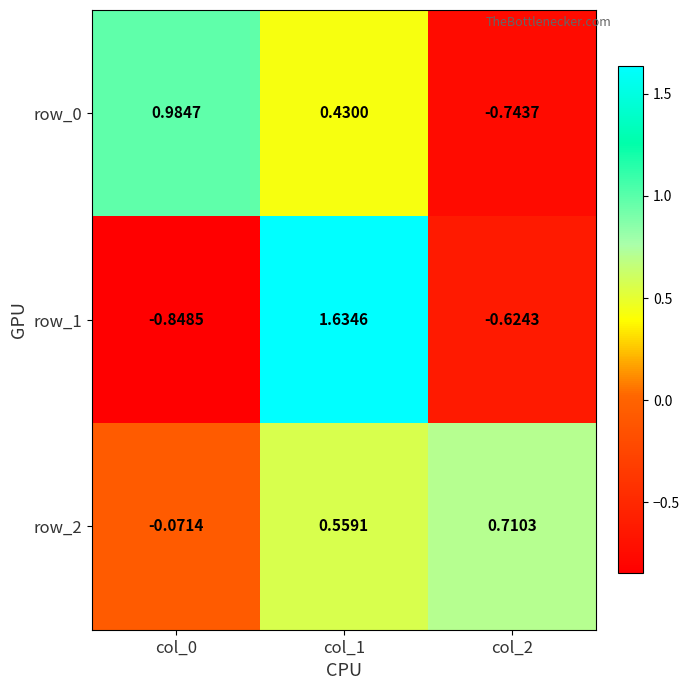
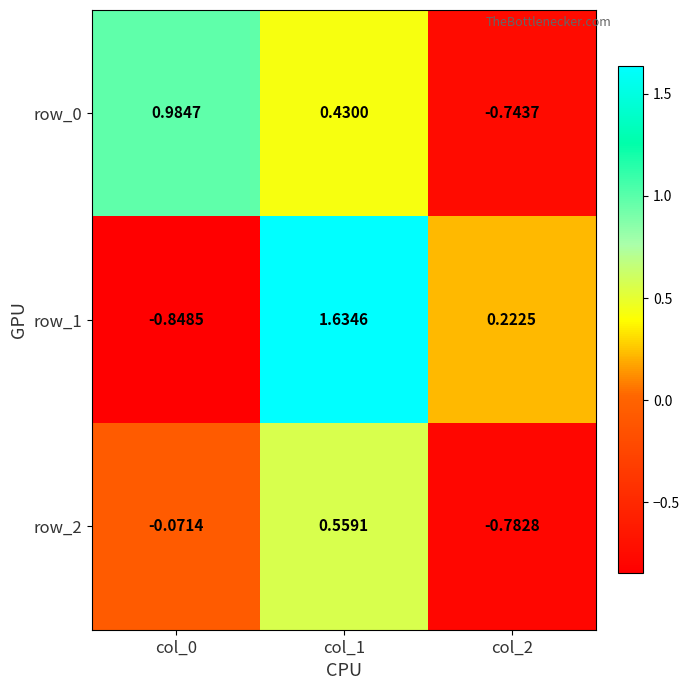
row_1, col_2: -0.6243 -> 0.2225
row_2, col_2: 0.7103 -> -0.7828
